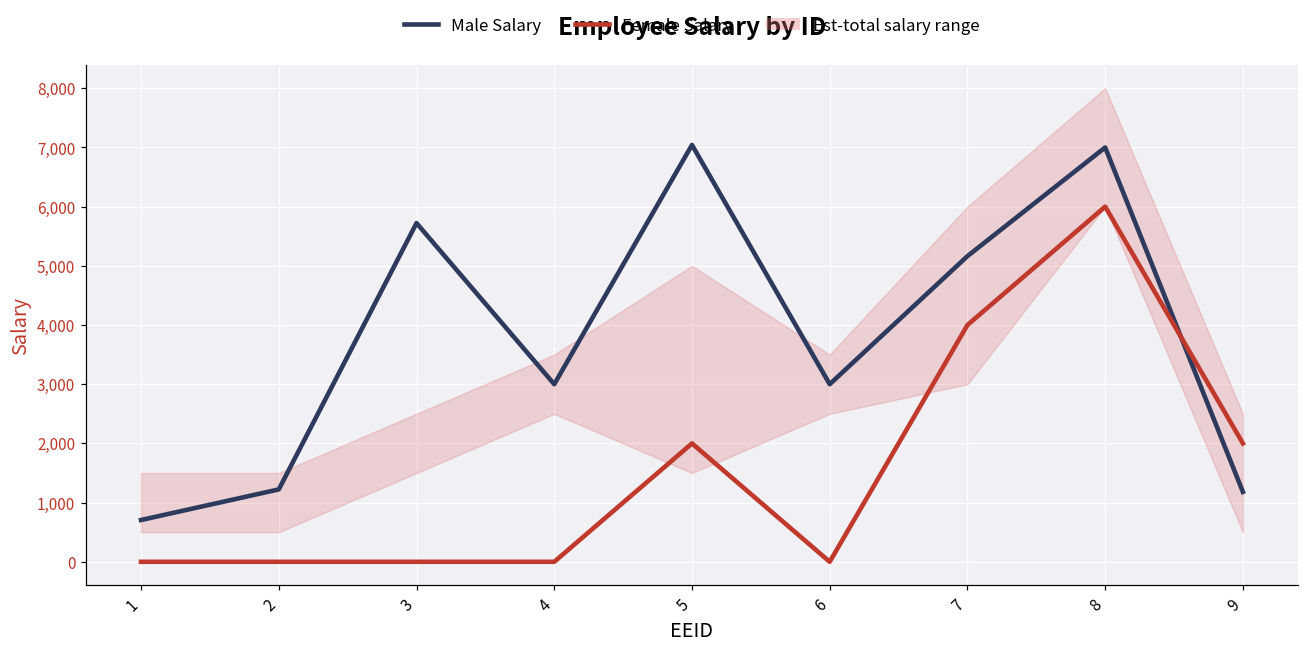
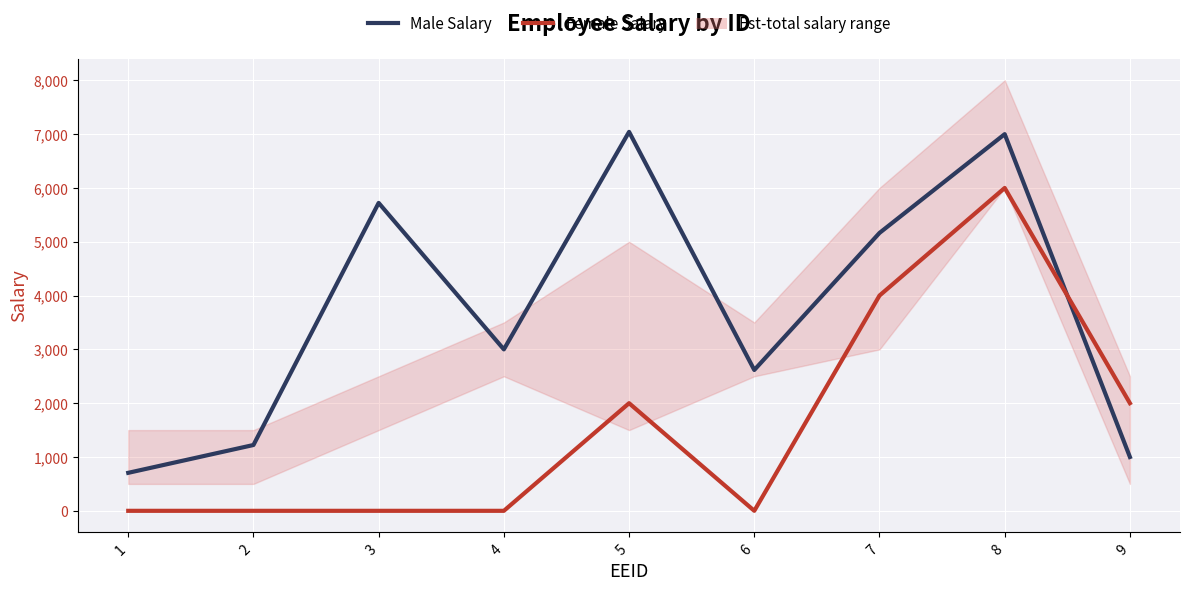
Male Salary, 6: 3,000 -> 2,600
Male Salary, 9: 1,200 -> 1,000
